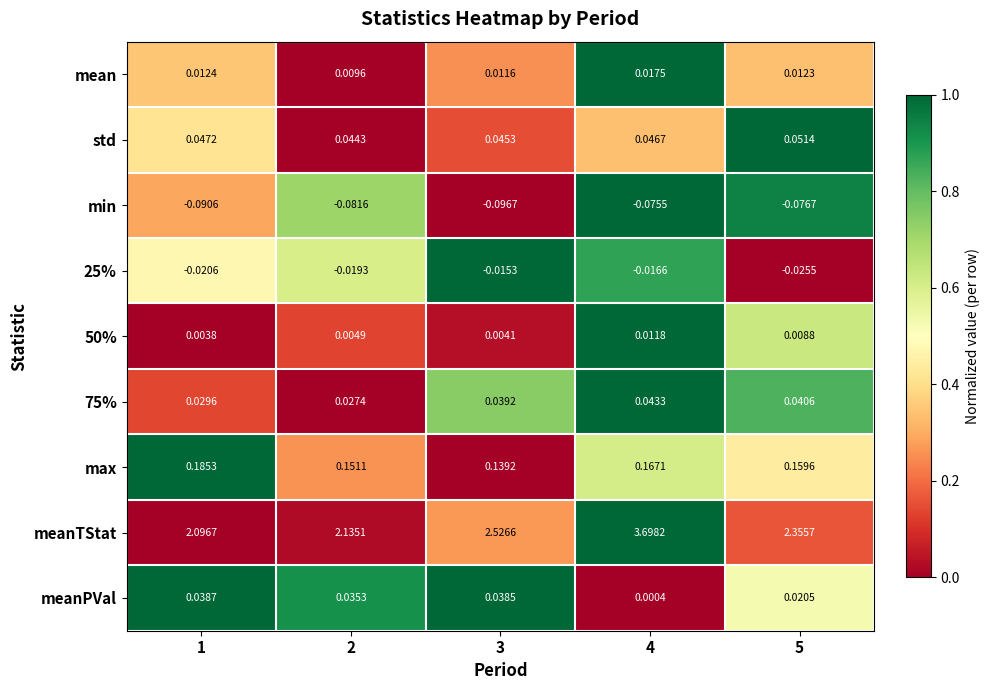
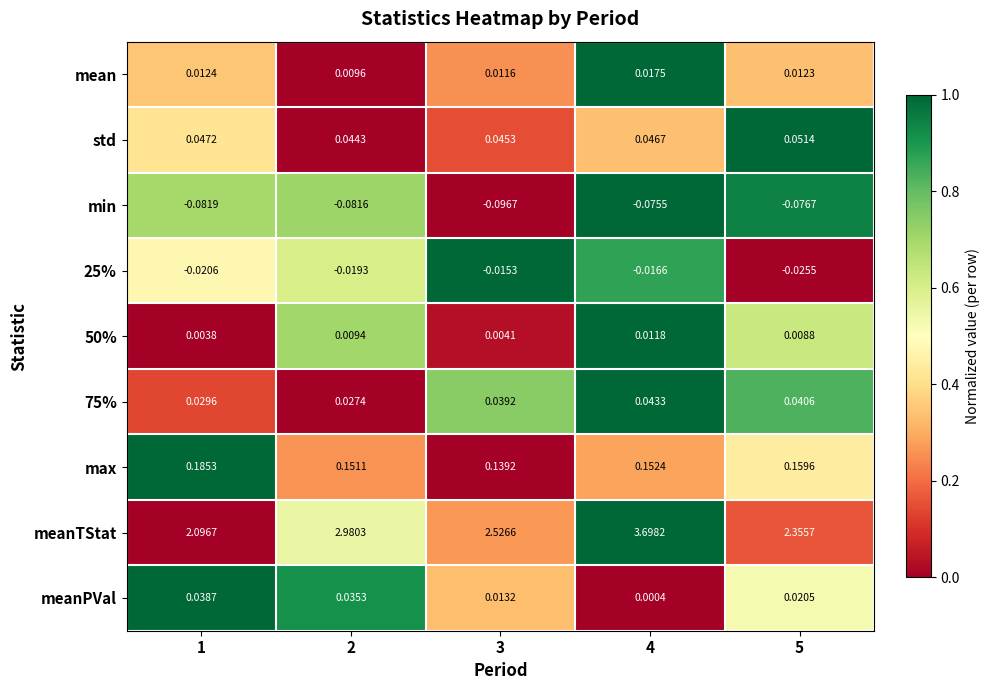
min, 1: -0.0906 -> -0.0819
50%, 2: 0.0049 -> 0.0094
max, 4: 0.1671 -> 0.1524
meanTStat, 2: 2.1351 -> 2.9803
meanPVal, 3: 0.0385 -> 0.0132
